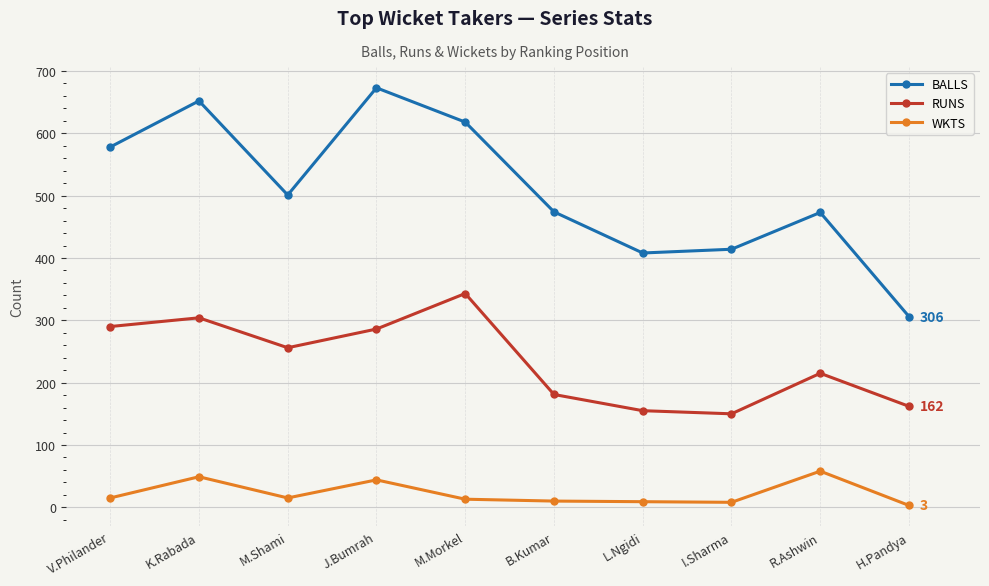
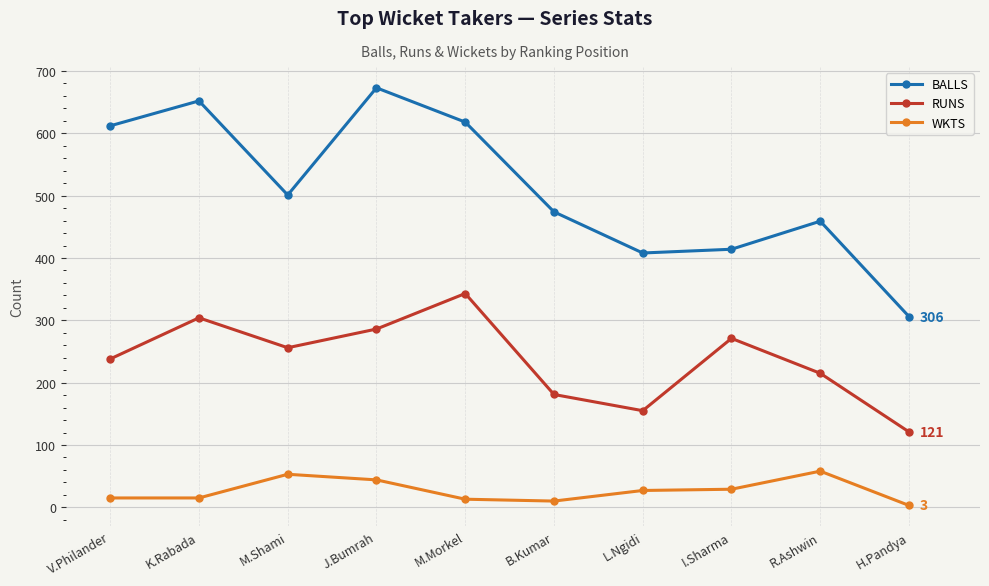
BALLS, V.Philander: 580 -> 610
RUNS, V.Philander: 290 -> 240
WKTS, K.Rabada: 50 -> 20
WKTS, M.Shami: 20 -> 50
WKTS, L.Ngidi: 10 -> 30
RUNS, I.Sharma: 150 -> 270
WKTS, I.Sharma: 10 -> 30
BALLS, R.Ashwin: 470 -> 460
RUNS, H.Pandya: 162 -> 121
